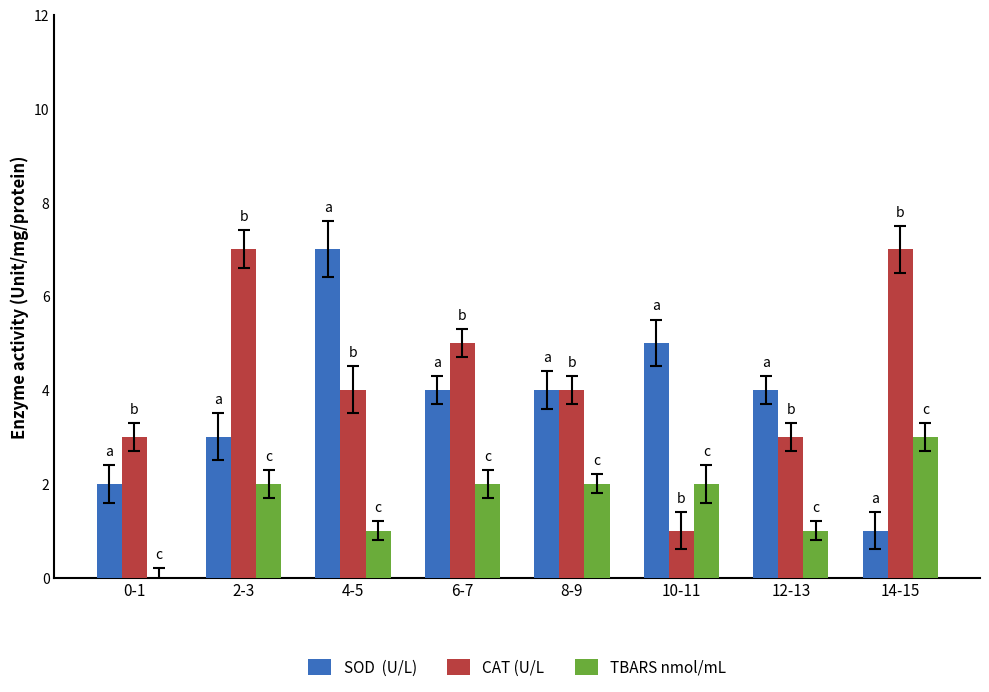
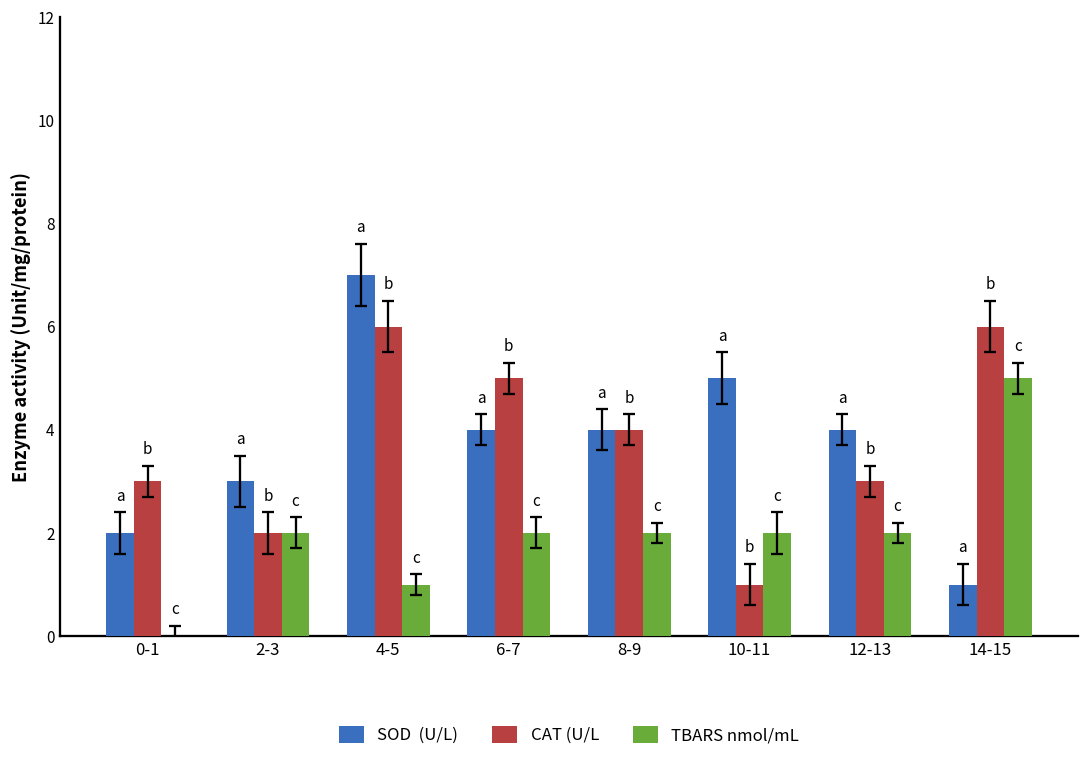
CAT (U/L, 2-3: 7 -> 2
CAT (U/L, 4-5: 4 -> 6
TBARS nmol/mL, 12-13: 1 -> 2
CAT (U/L, 14-15: 7 -> 6
TBARS nmol/mL, 14-15: 3 -> 5
